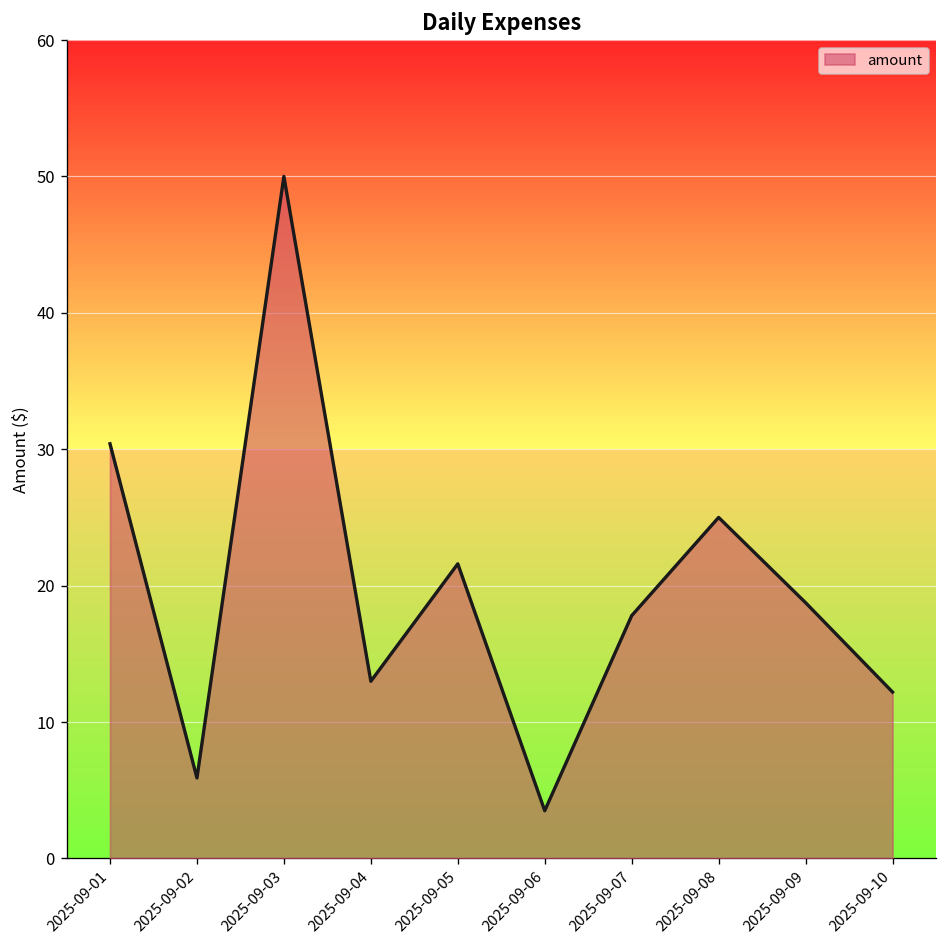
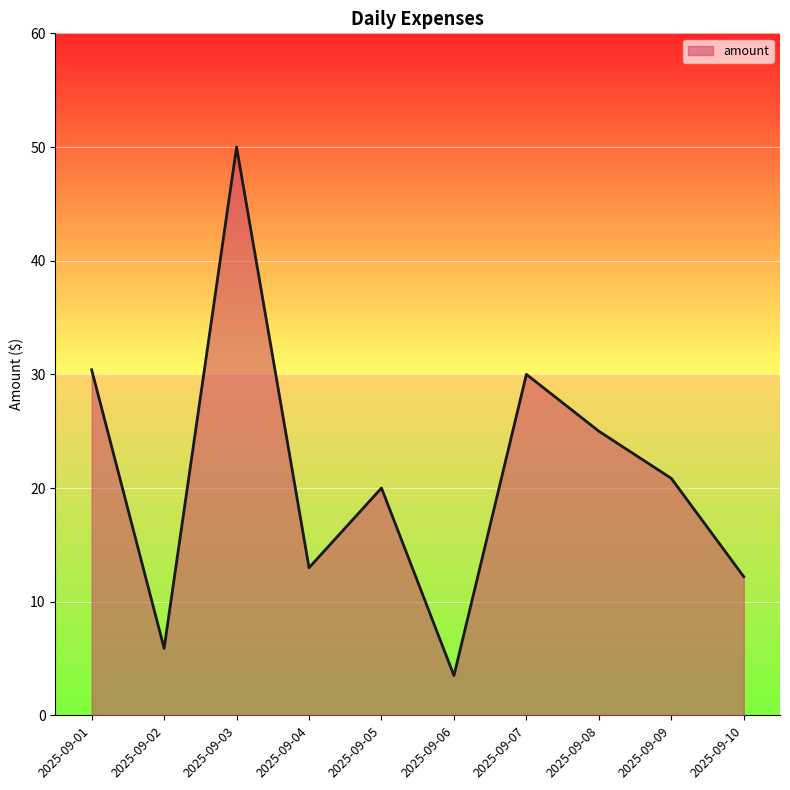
2025-09-05: 21.6 -> 20.0
2025-09-07: 17.8 -> 30.0
2025-09-09: 18.8 -> 20.9
